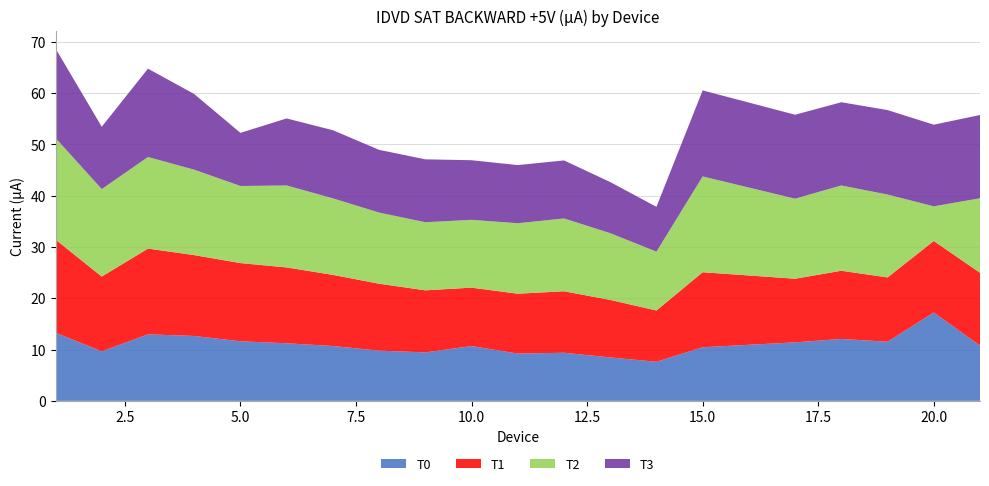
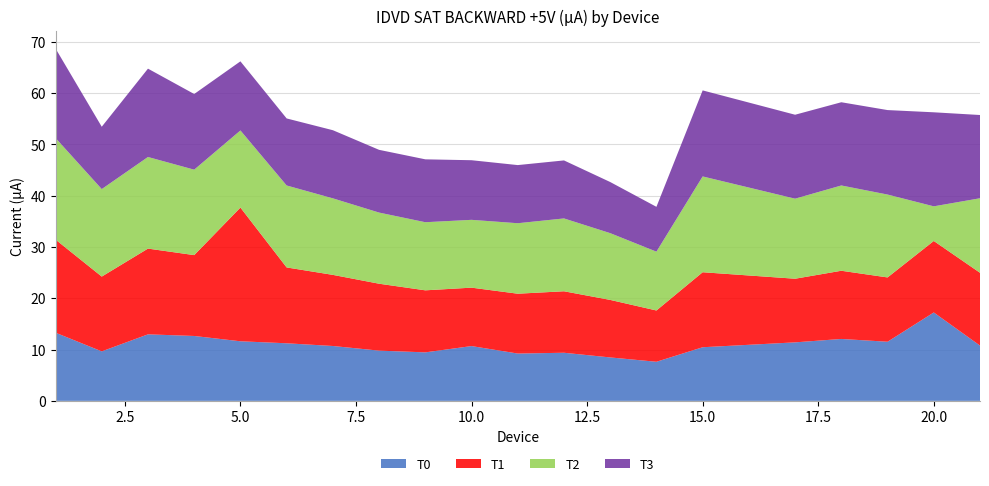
T1, 5.0: 15 -> 26
T3, 5.0: 10 -> 13
T3, 20.0: 16 -> 18
